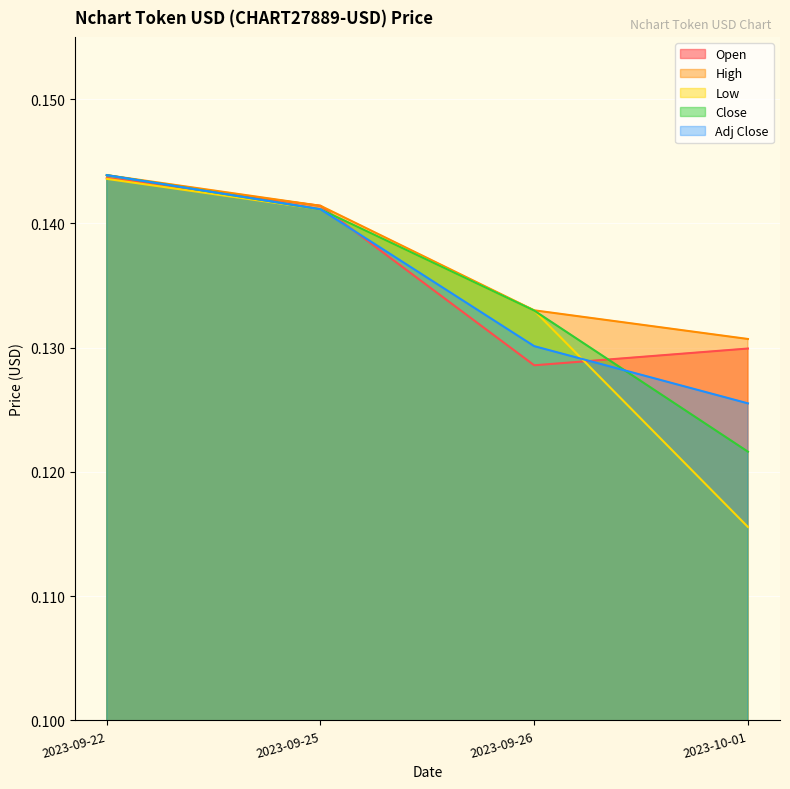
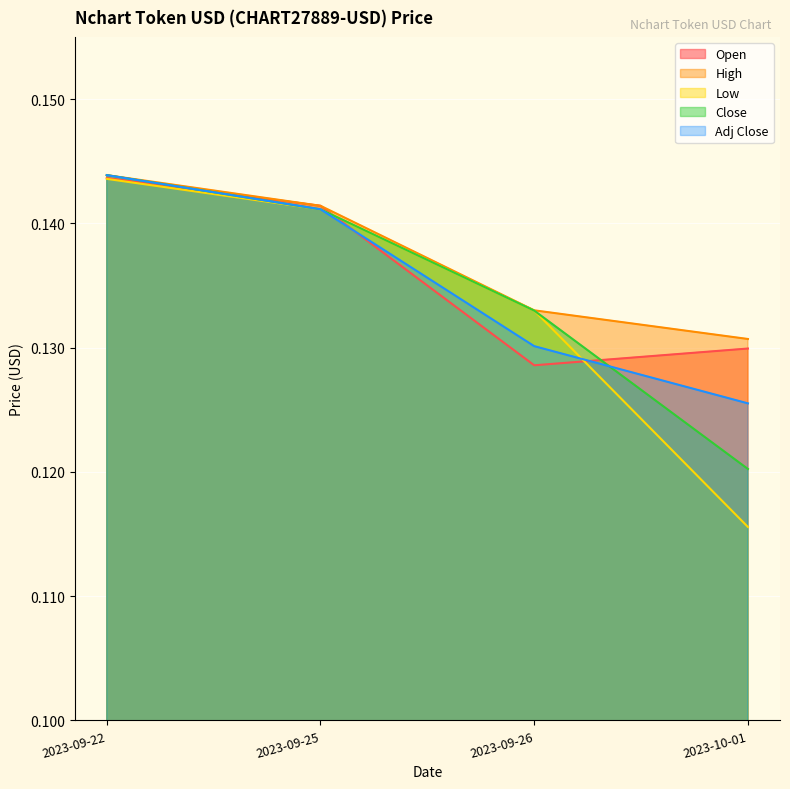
Close, 2023-10-01: 0.1216 -> 0.1202
